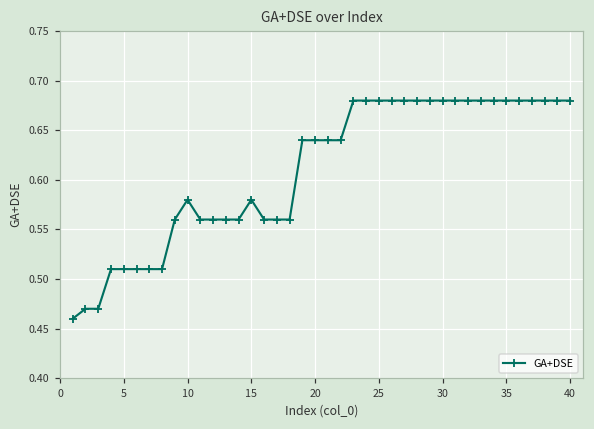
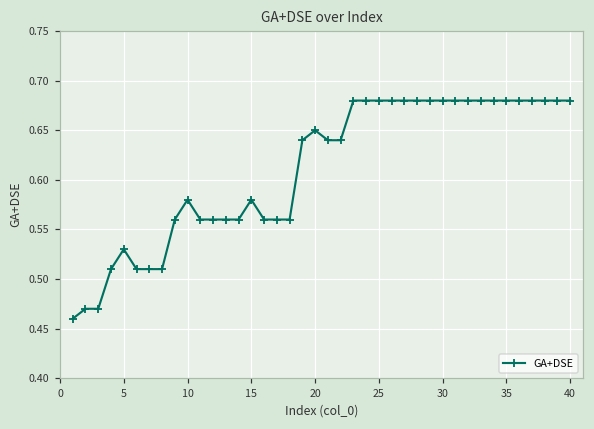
5: 0.51 -> 0.53
20: 0.64 -> 0.65
